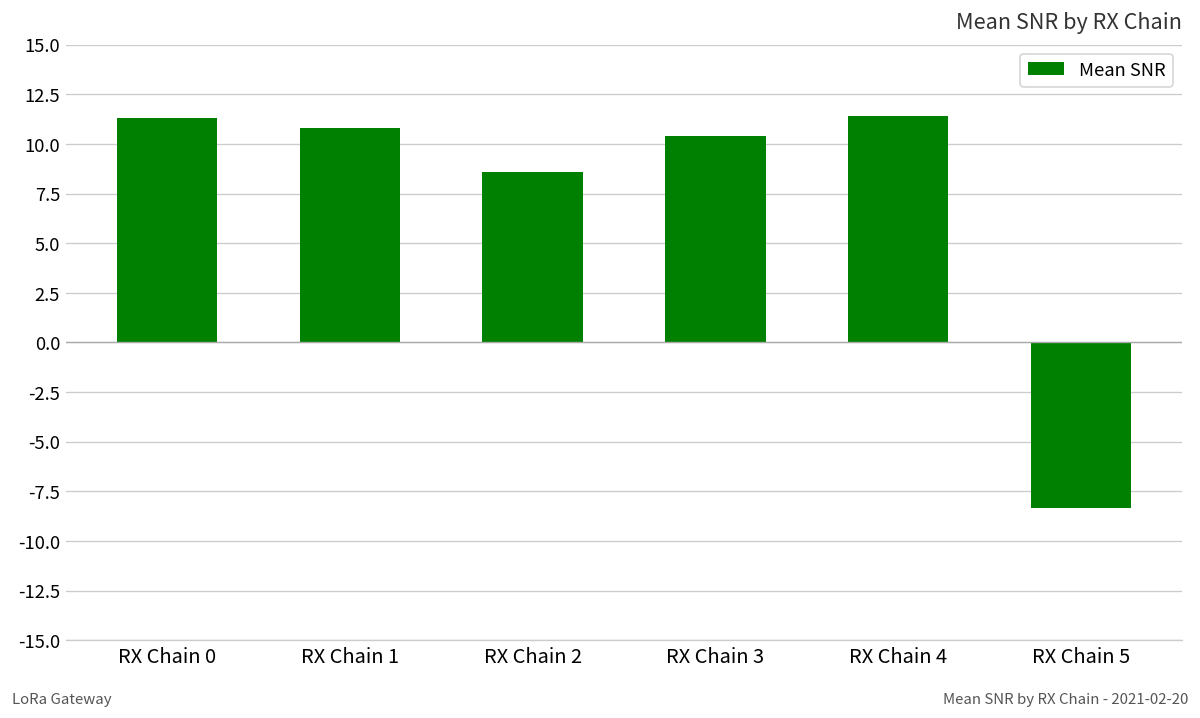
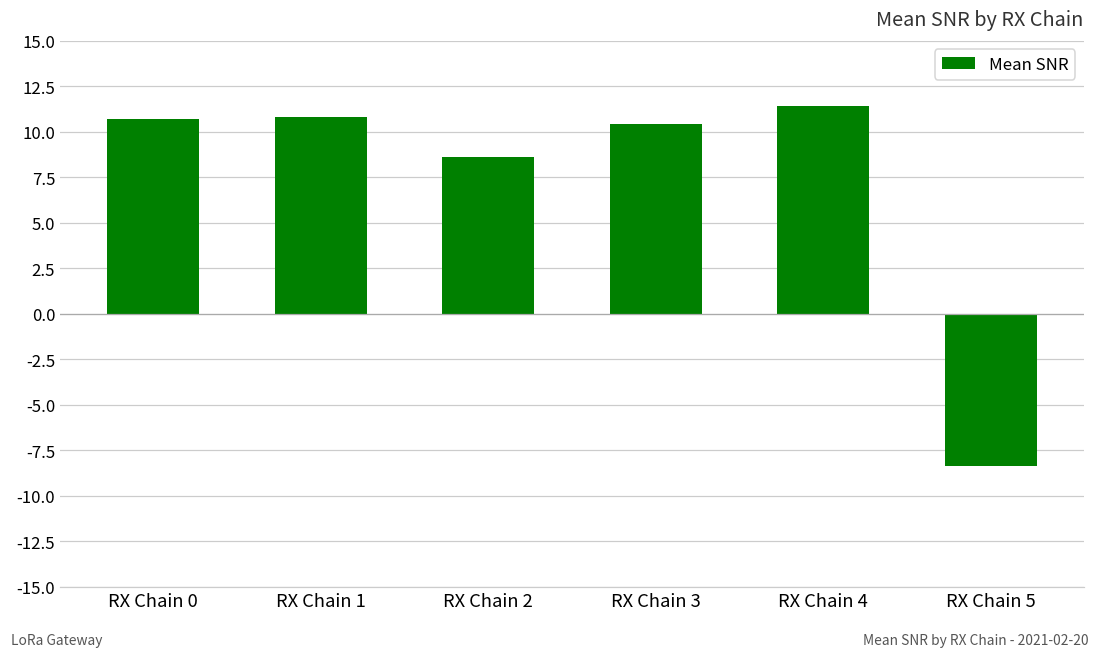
RX Chain 0: 11.3 -> 10.7
